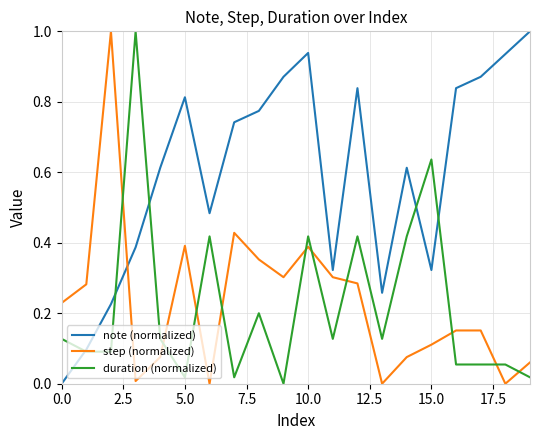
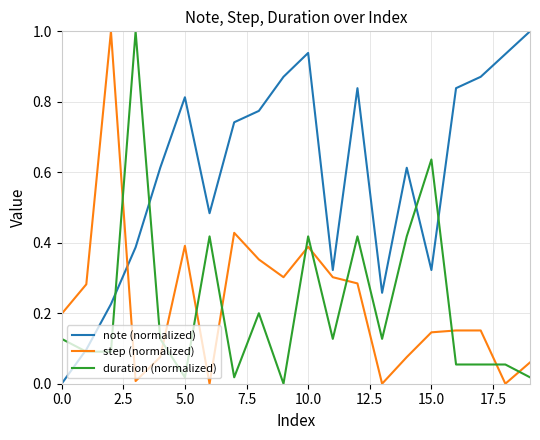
step (normalized), 0.0: 0.23 -> 0.20
step (normalized), 15.0: 0.11 -> 0.15
